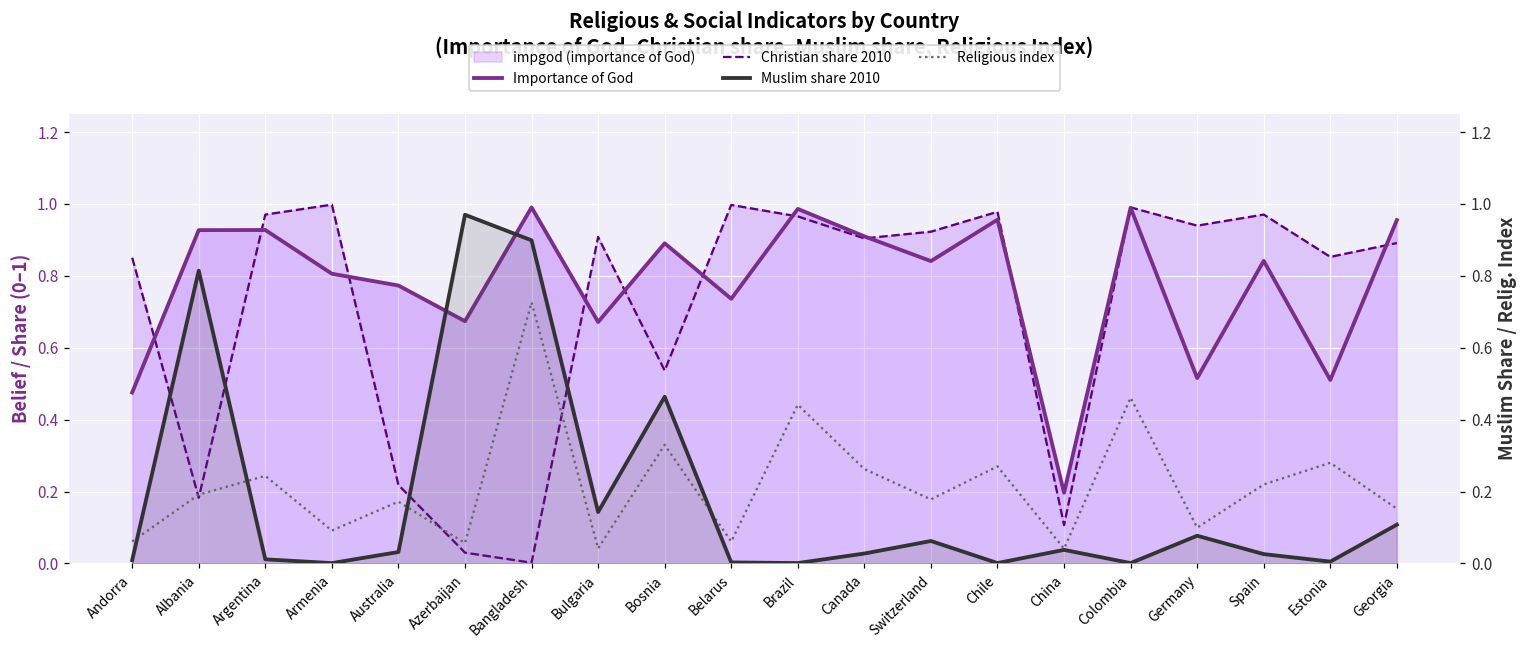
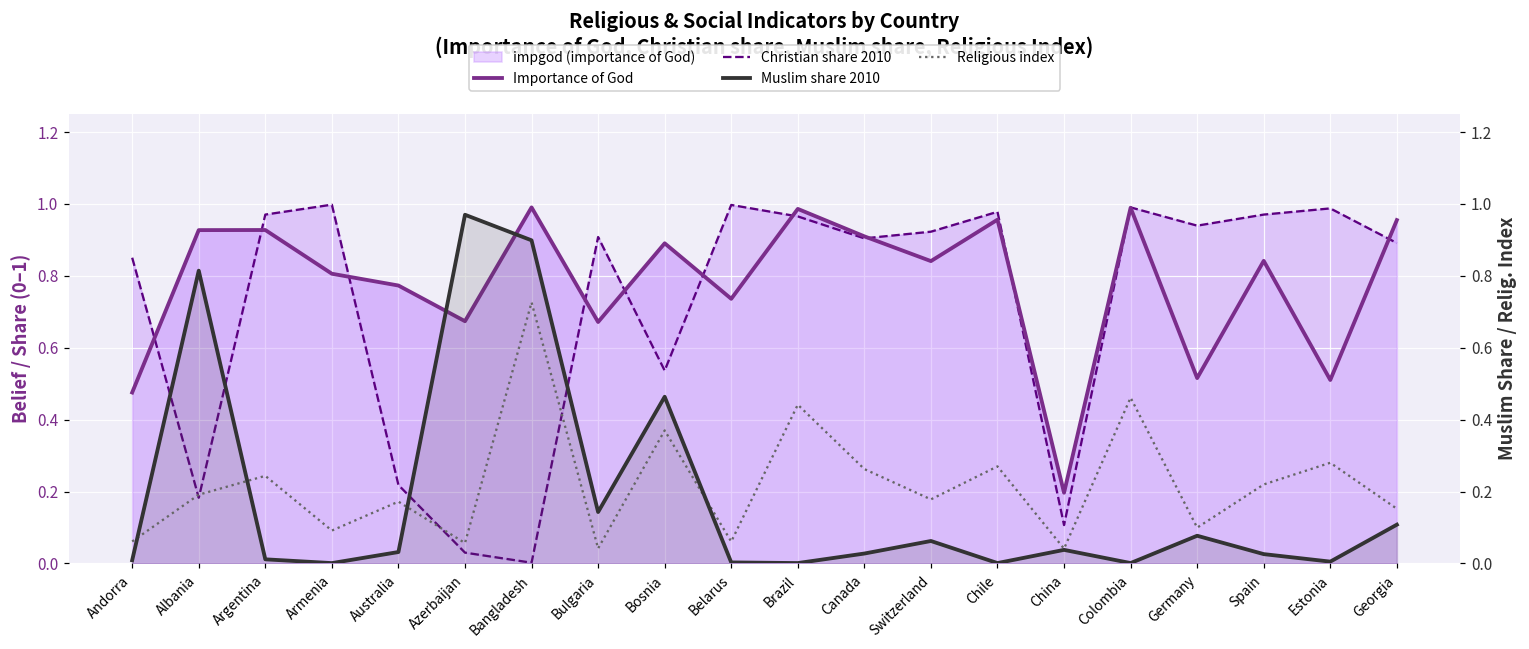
Christian share 2010, Estonia: 0.85 -> 0.99
Religious index, Bosnia: 0.33 -> 0.37
